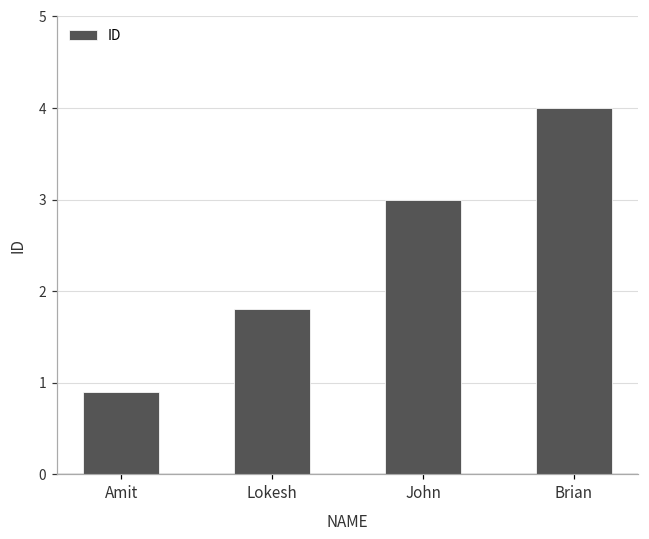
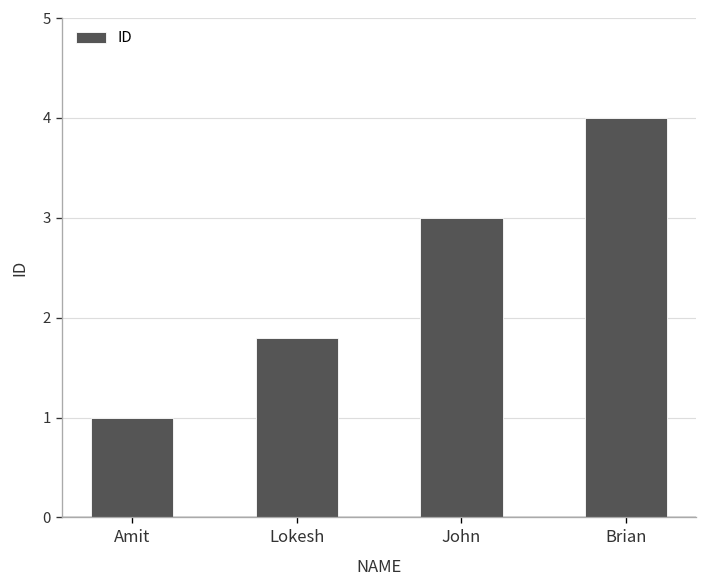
Amit: 0.9 -> 1.0
